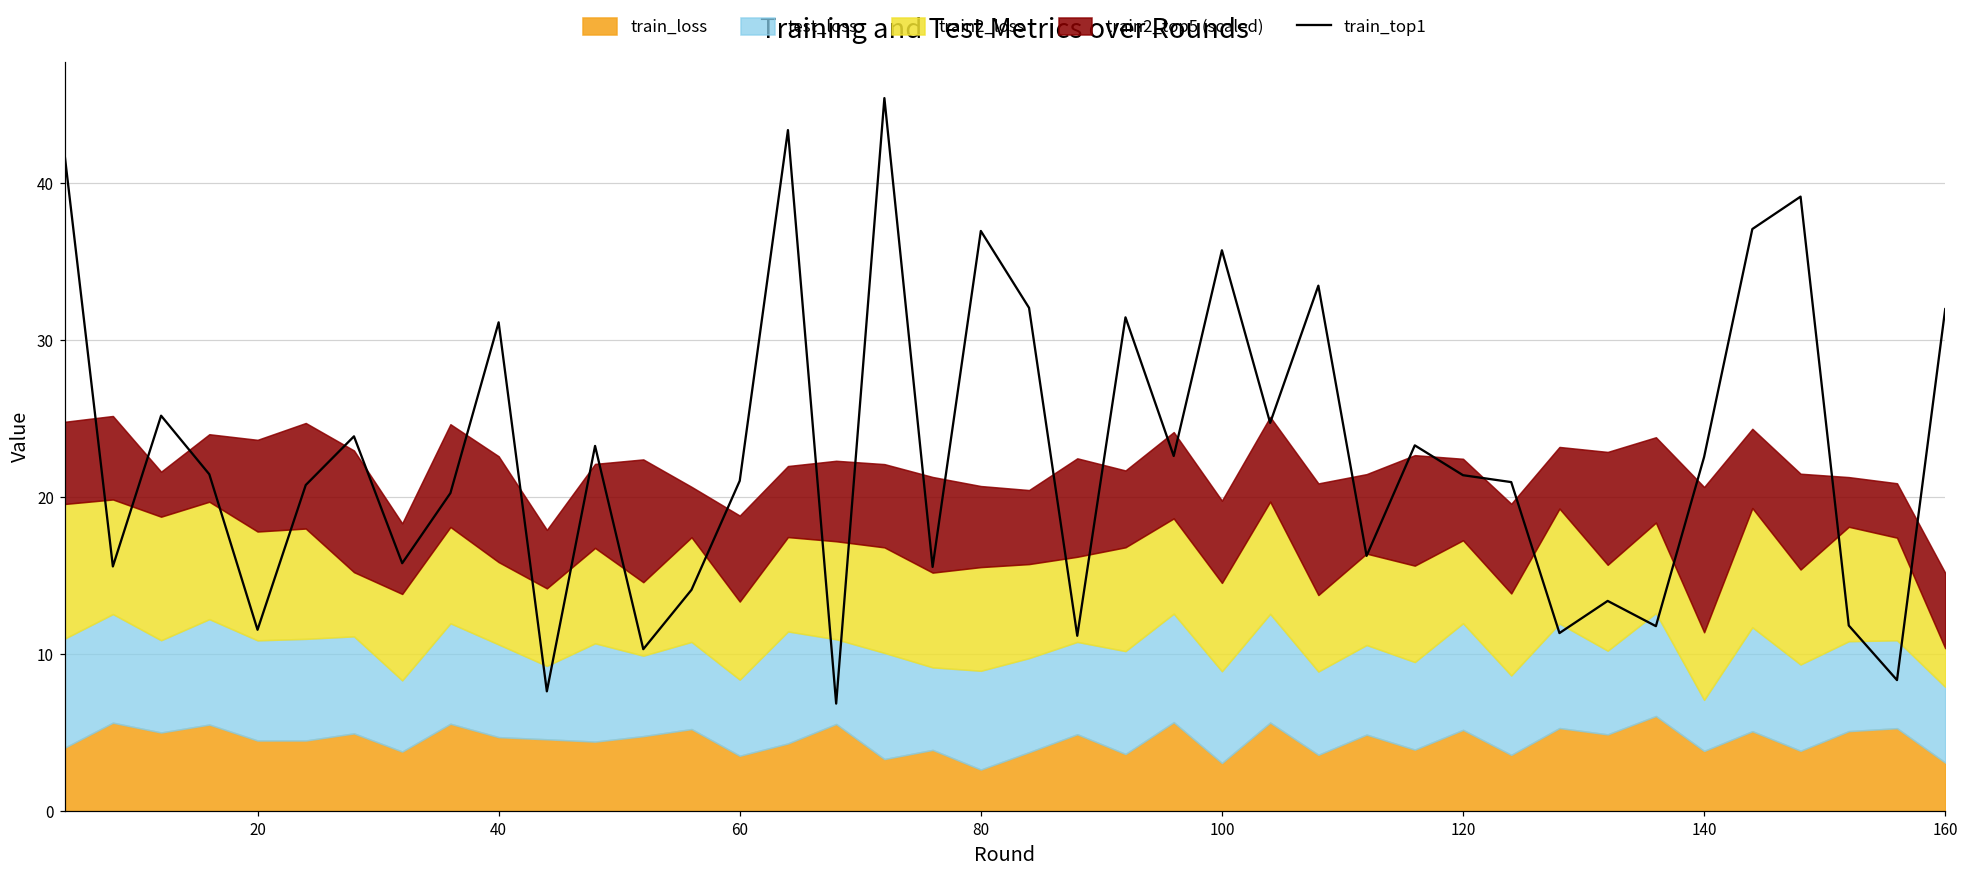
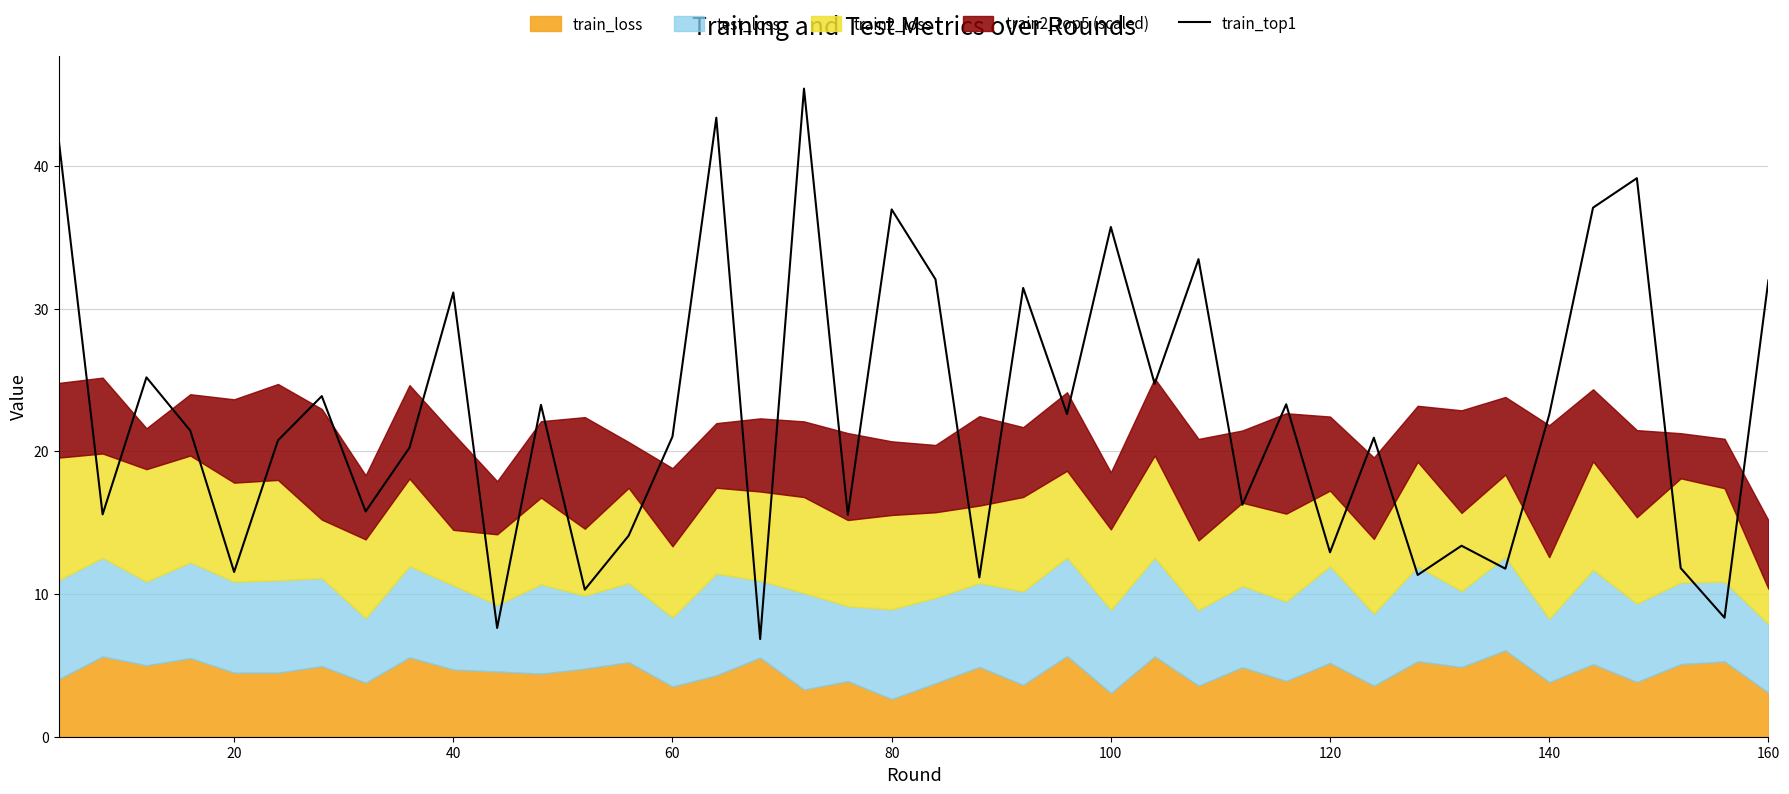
train2_loss, 40: 5.2 -> 3.9
train2_top5 (scaled), 100: 5.2 -> 4.0
train_top1, 120: 21.4 -> 12.9
test_loss, 140: 3.3 -> 4.5
